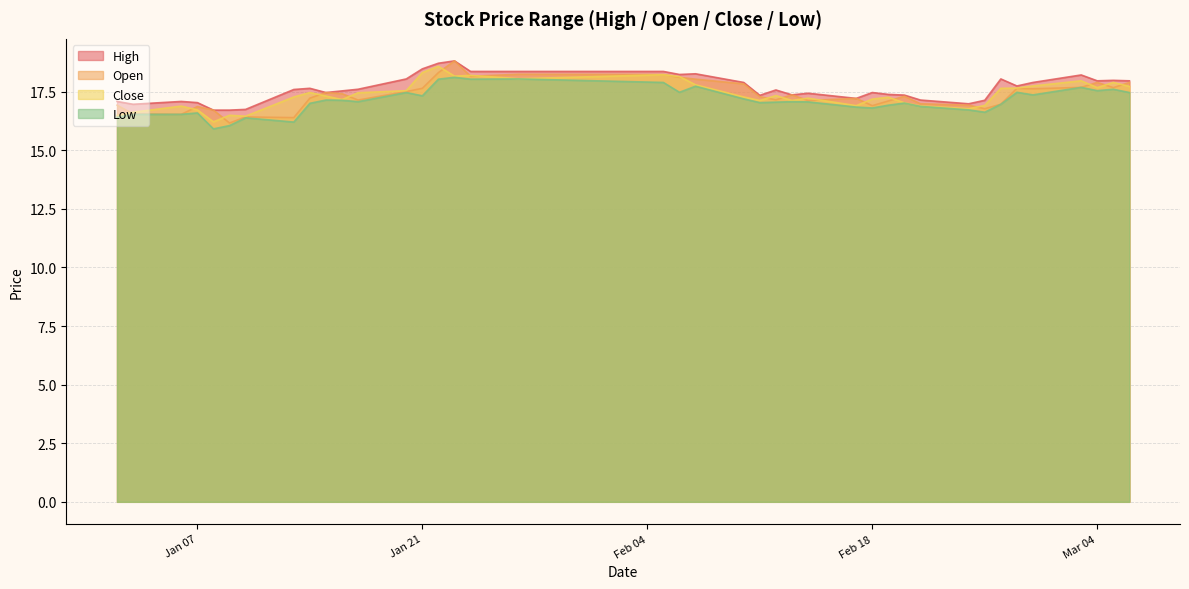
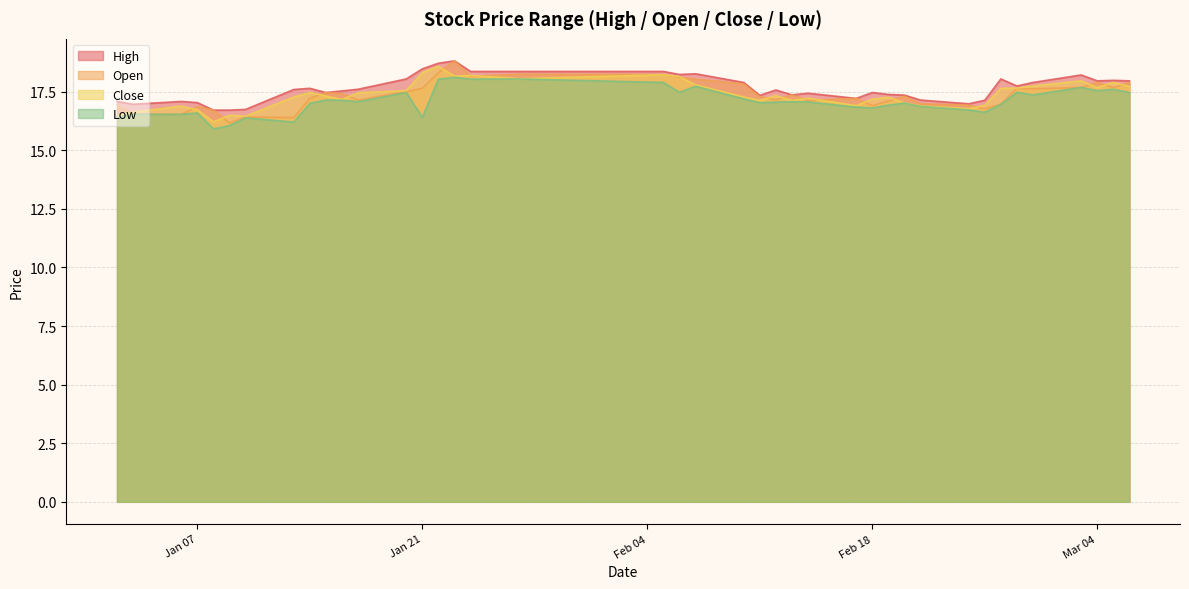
Low, Jan 21: 17.3 -> 16.4
